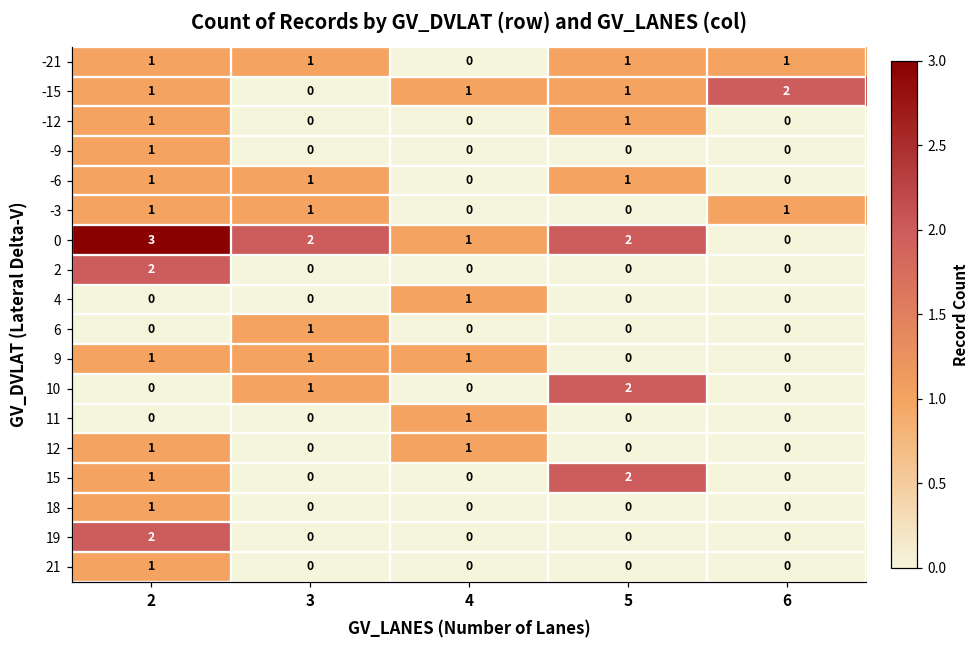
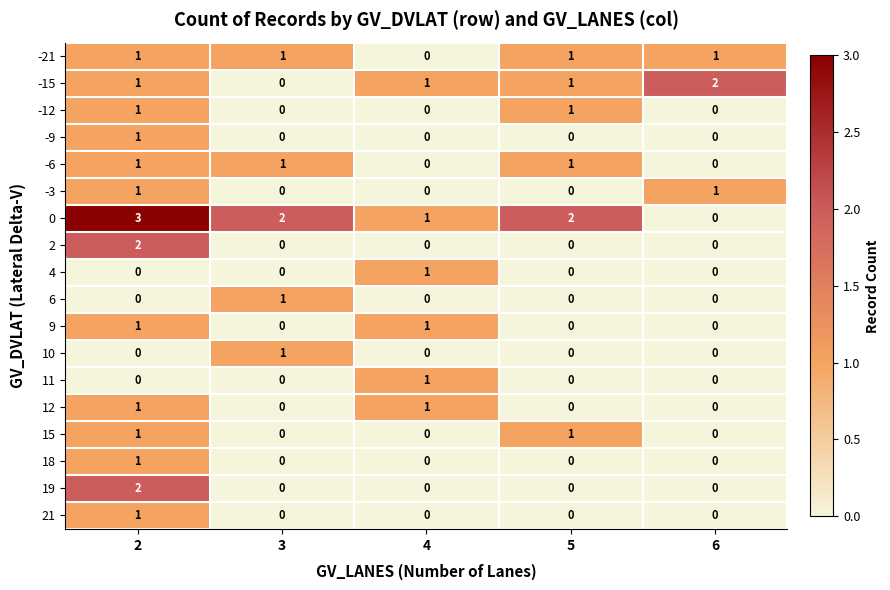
-3, 3: 1 -> 0
9, 3: 1 -> 0
10, 5: 2 -> 0
15, 5: 2 -> 1
